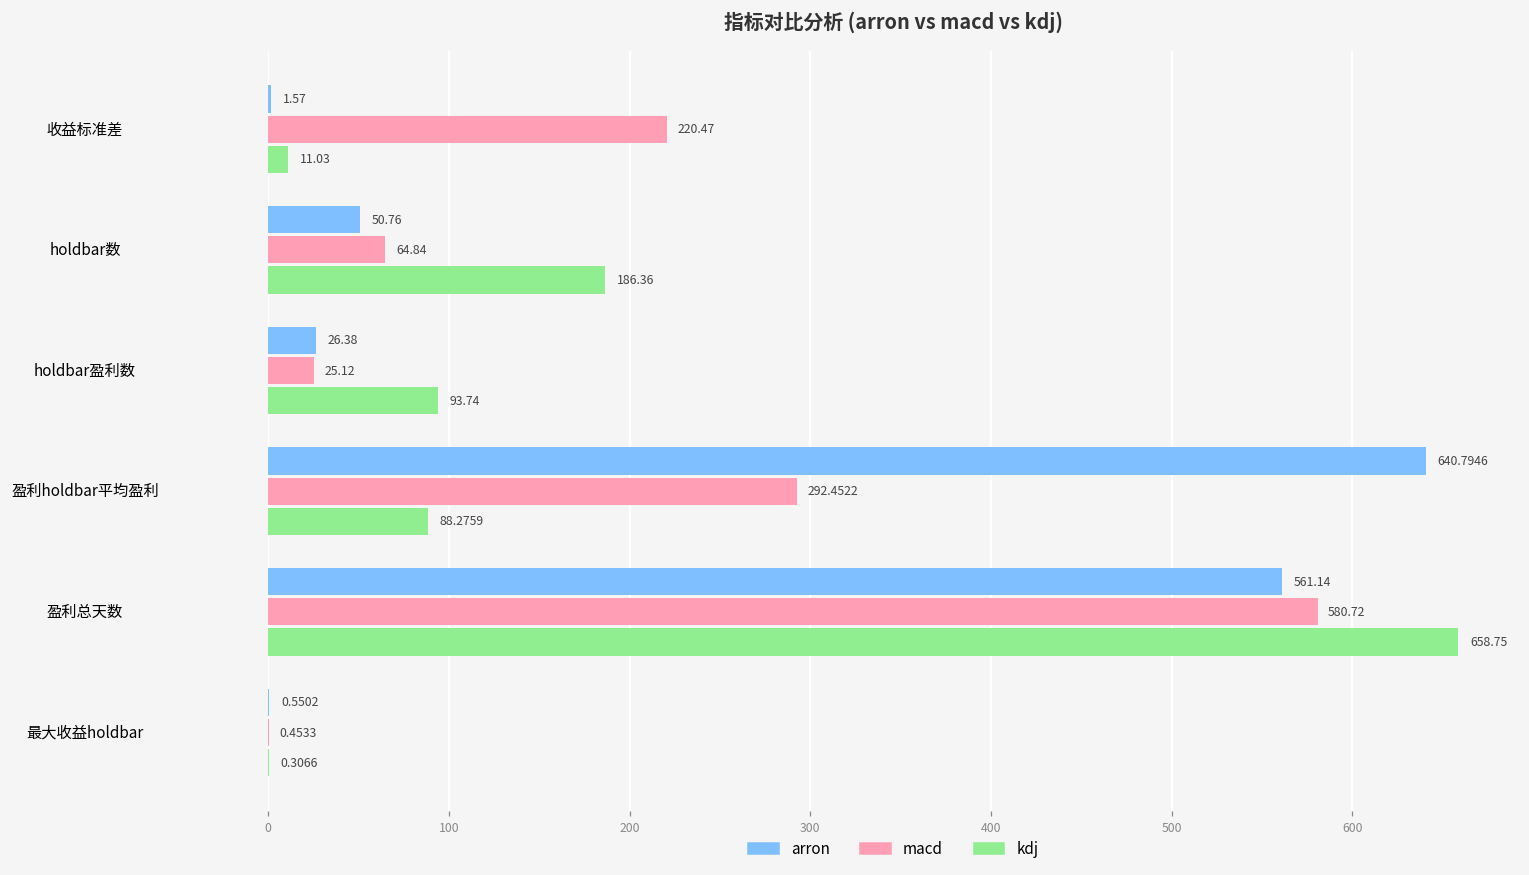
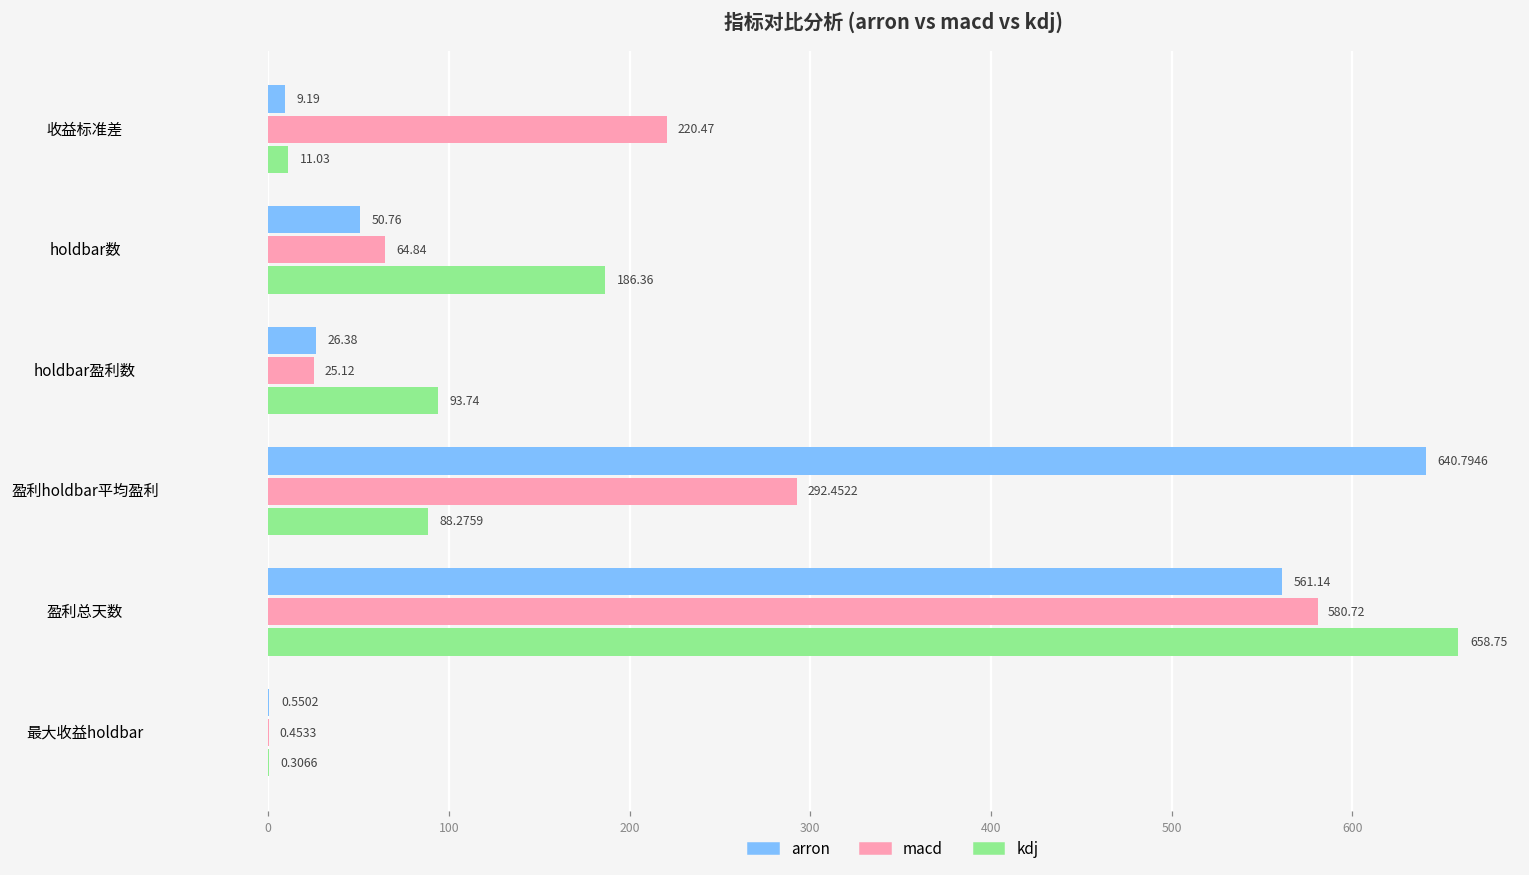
arron, 收益标准差: 1.57 -> 9.19
